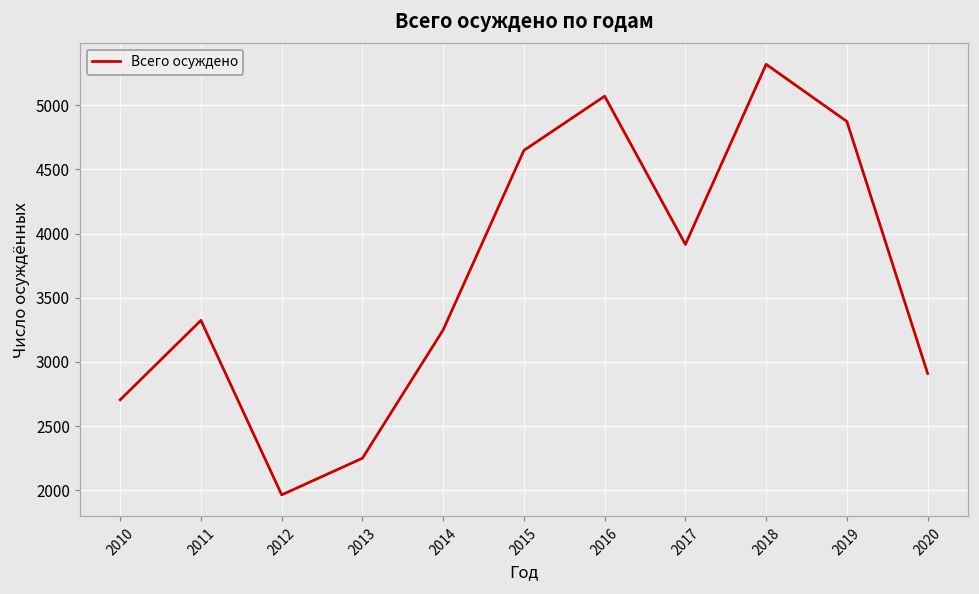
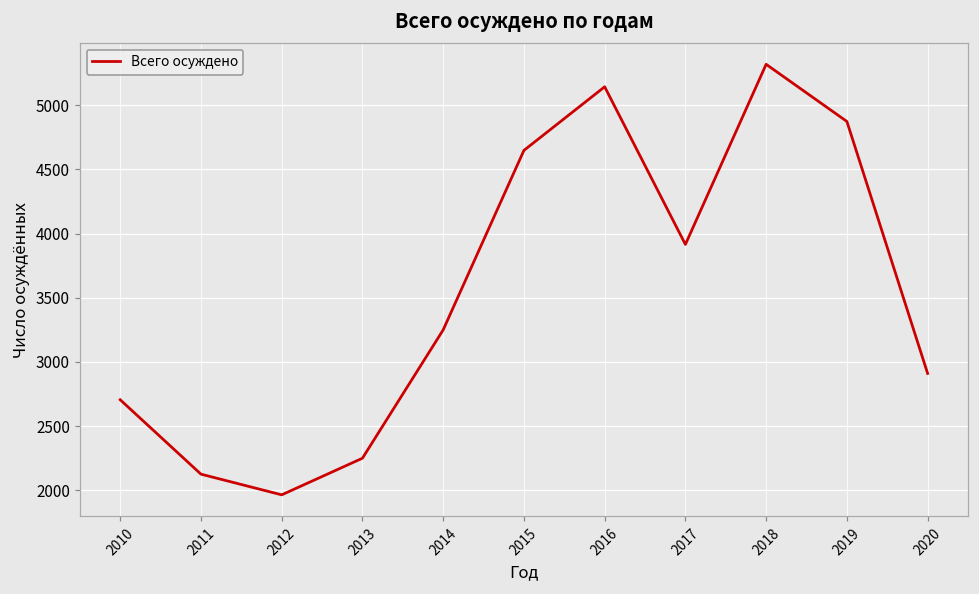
2011: 3320 -> 2130
2016: 5070 -> 5140
